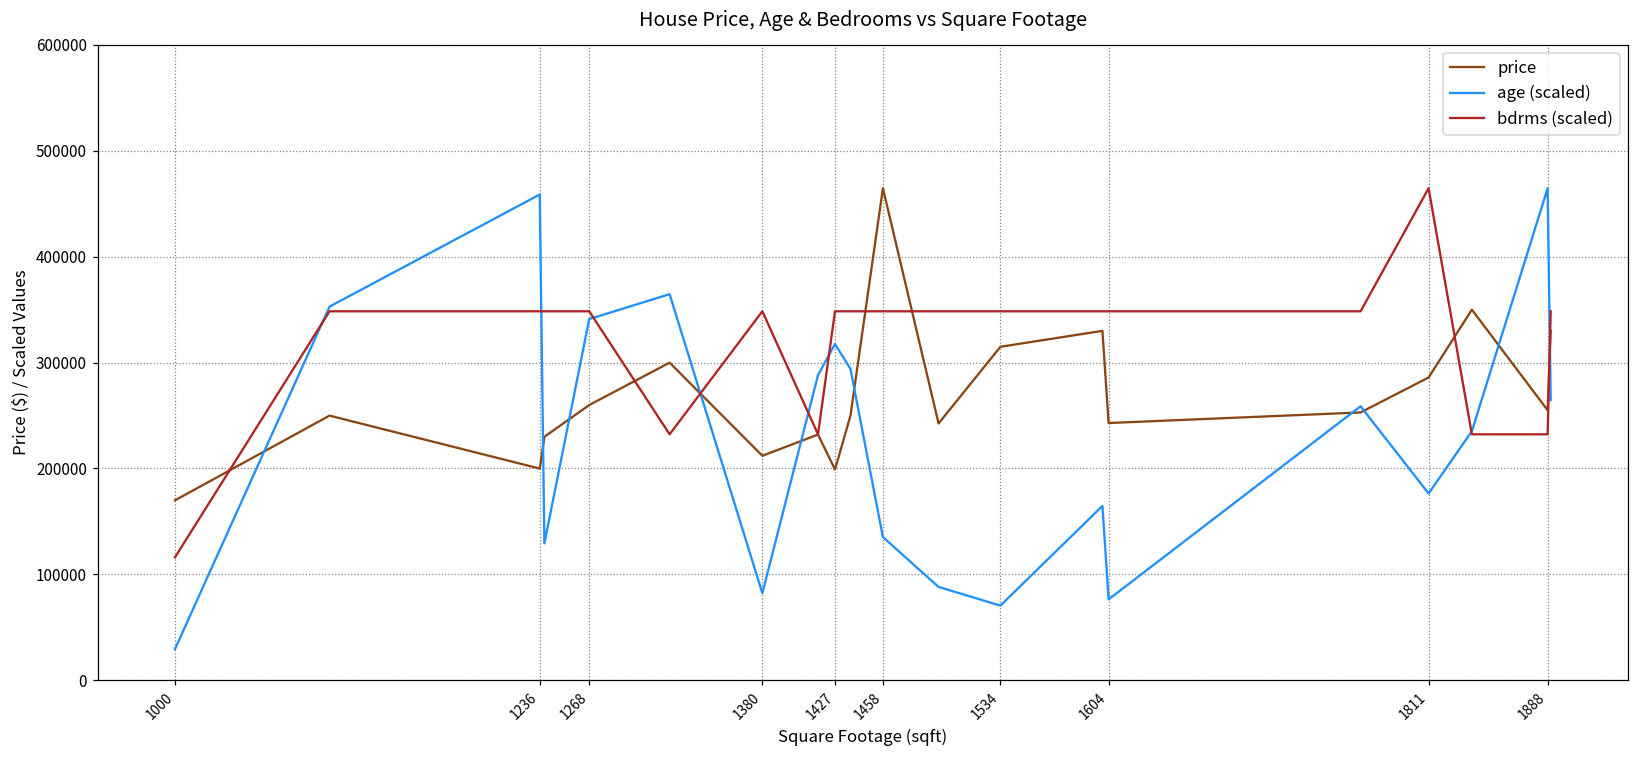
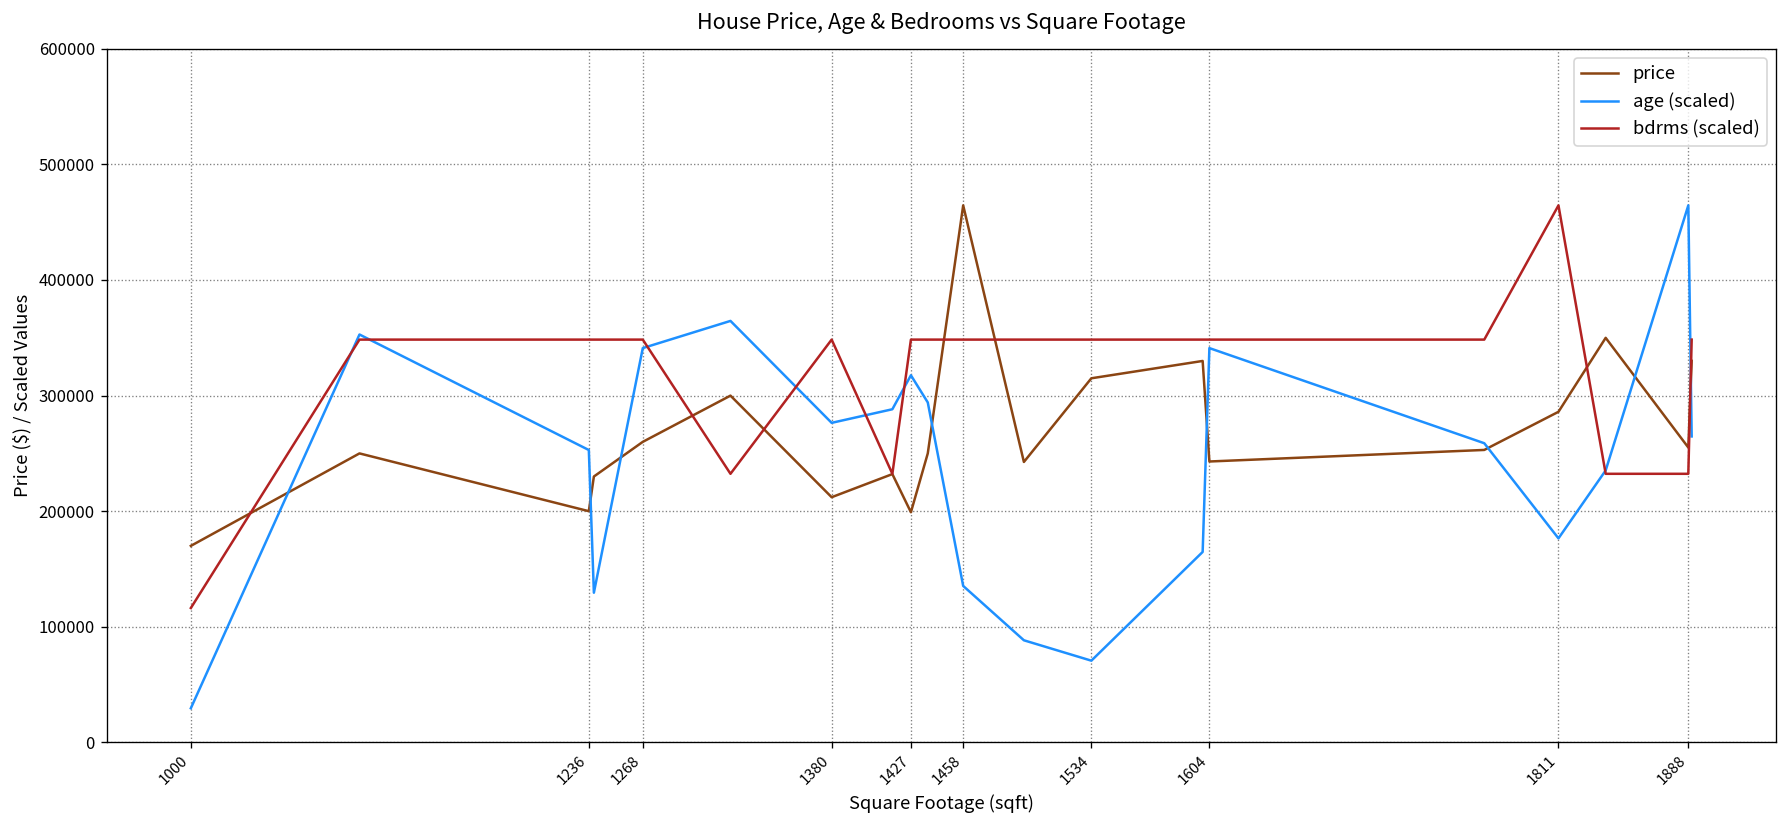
age (scaled), 1236: 460000 -> 250000
age (scaled), 1380: 80000 -> 280000
age (scaled), 1604: 80000 -> 340000
